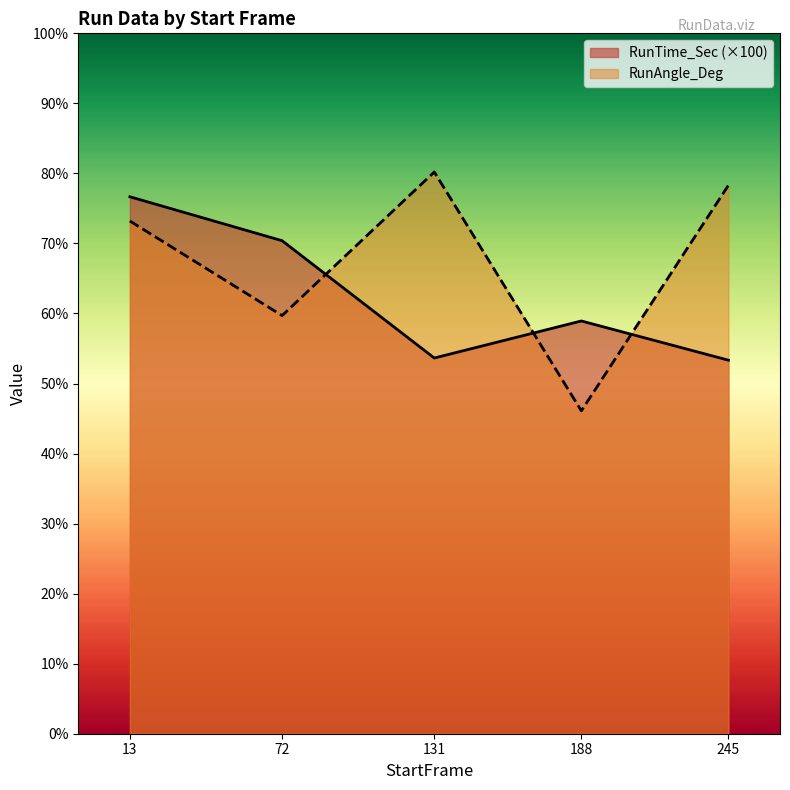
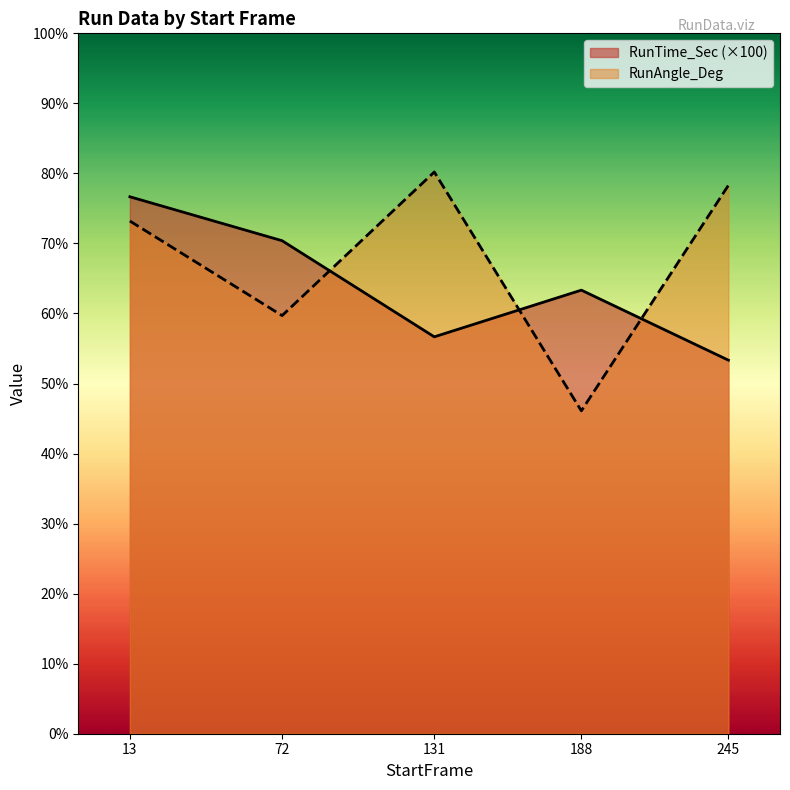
RunTime_Sec (×100), 131: 54% -> 57%
RunTime_Sec (×100), 188: 59% -> 63%
